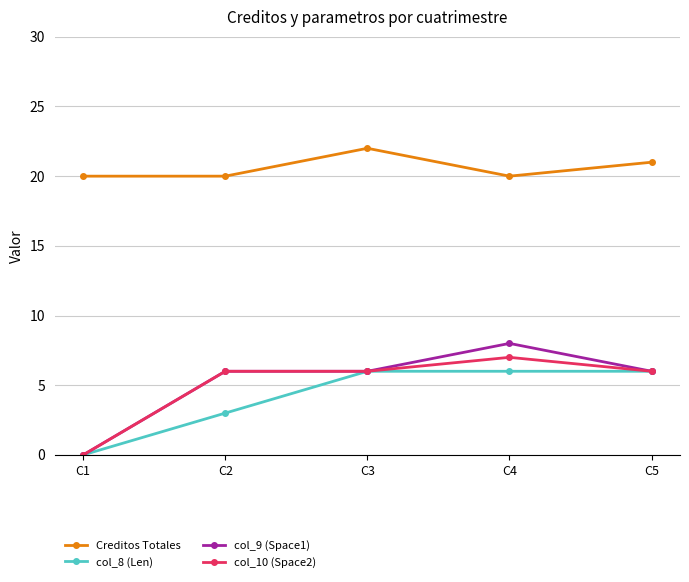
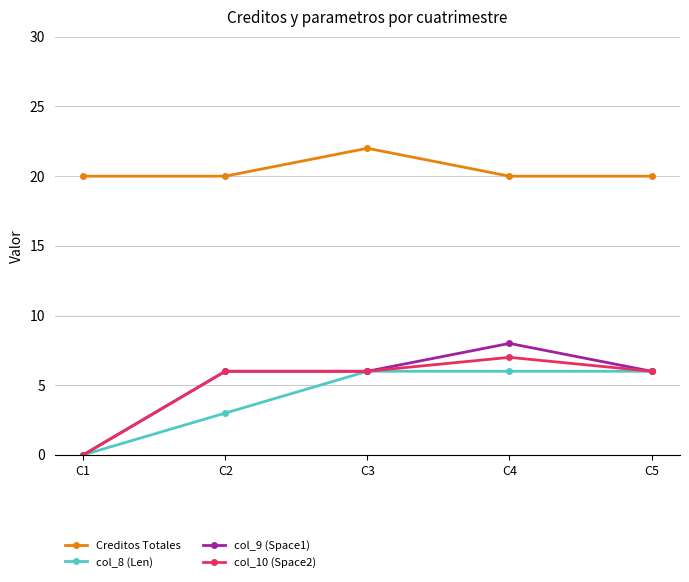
Creditos Totales, C5: 21 -> 20
